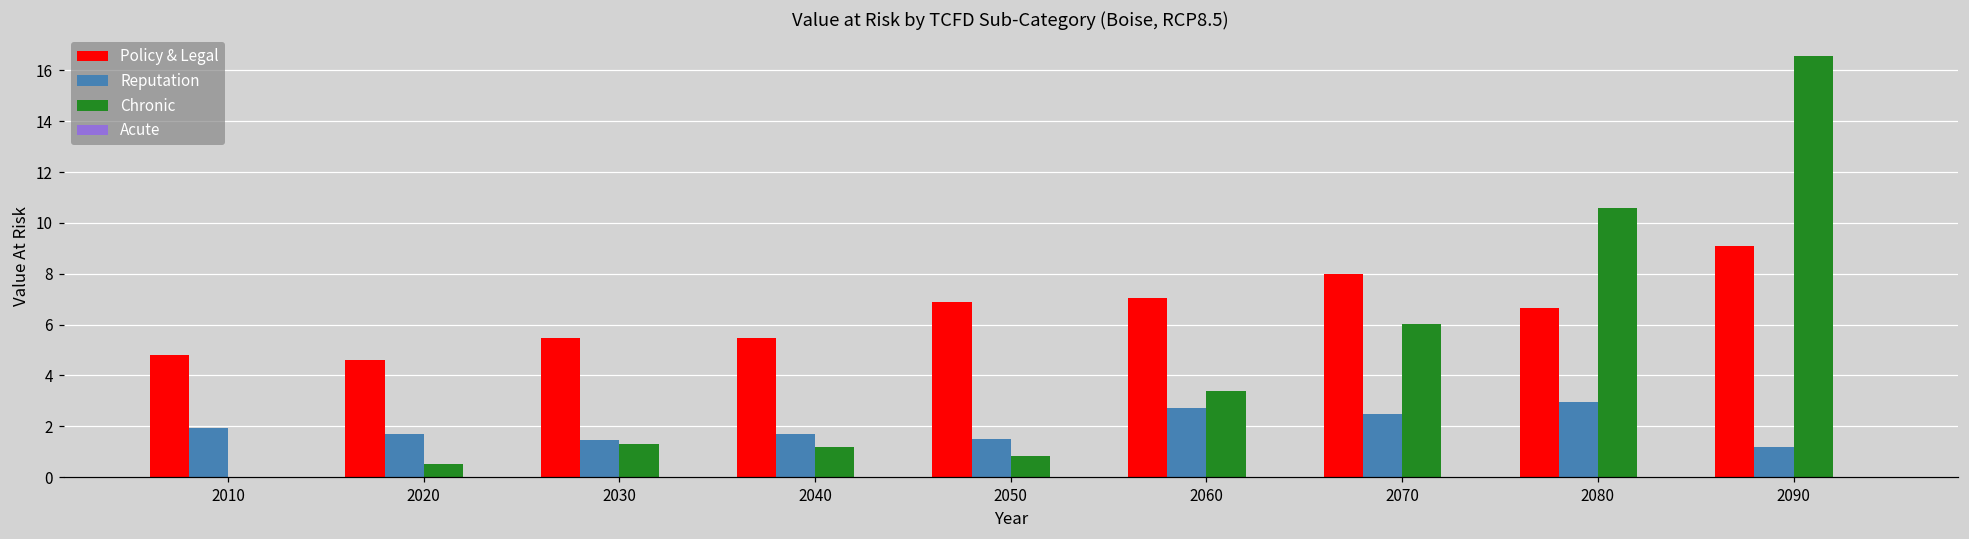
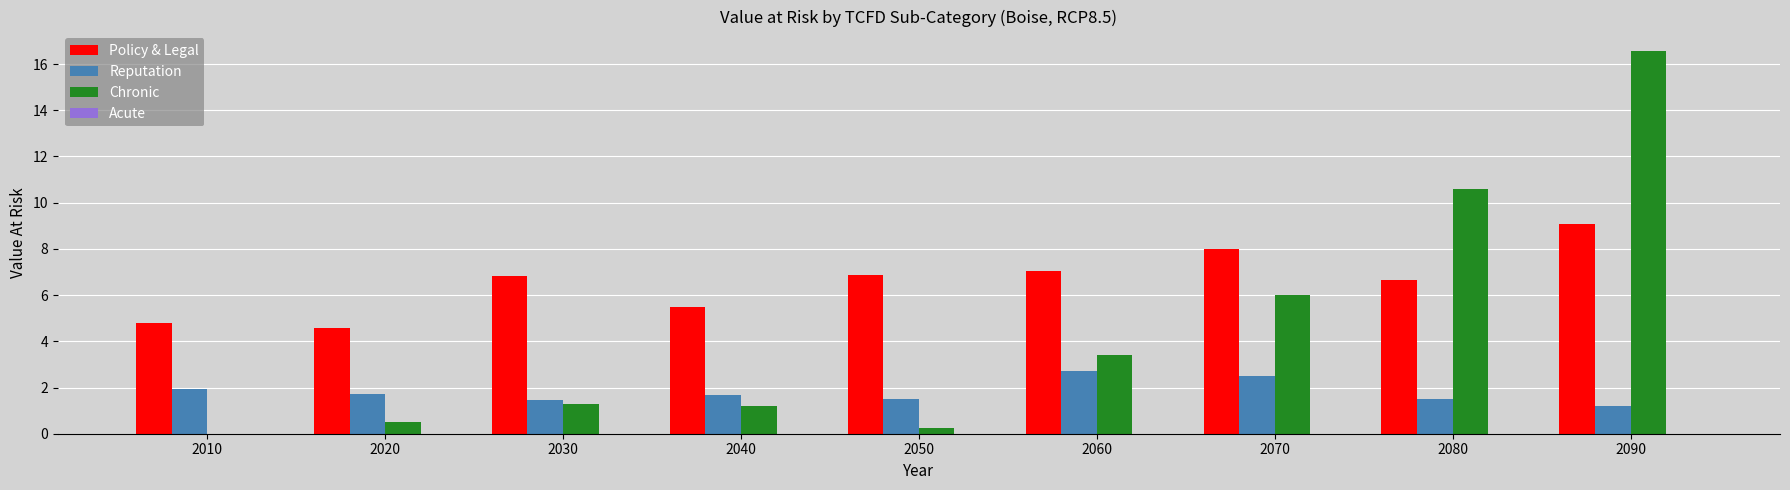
Policy & Legal, 2030: 5.5 -> 6.8
Chronic, 2050: 0.8 -> 0.2
Reputation, 2080: 3.0 -> 1.5
